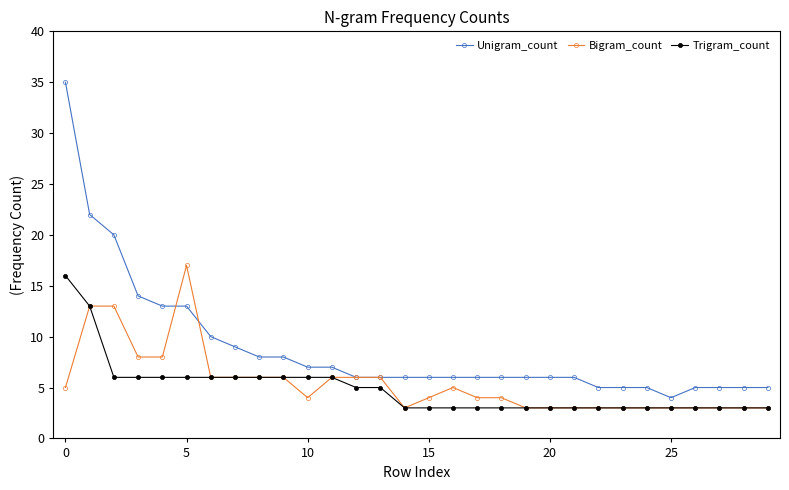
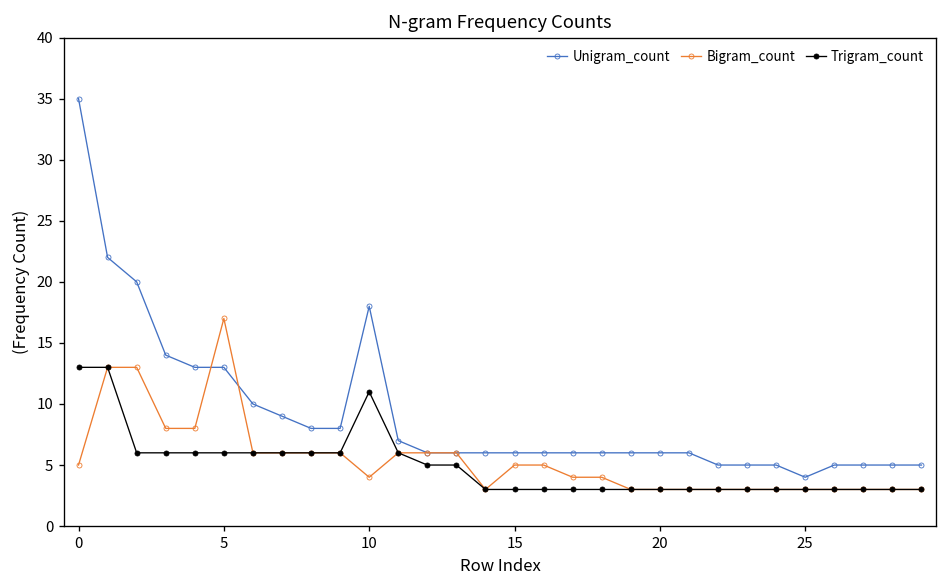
Trigram_count, 0: 16 -> 13
Unigram_count, 10: 7 -> 18
Trigram_count, 10: 6 -> 11
Bigram_count, 15: 4 -> 5
